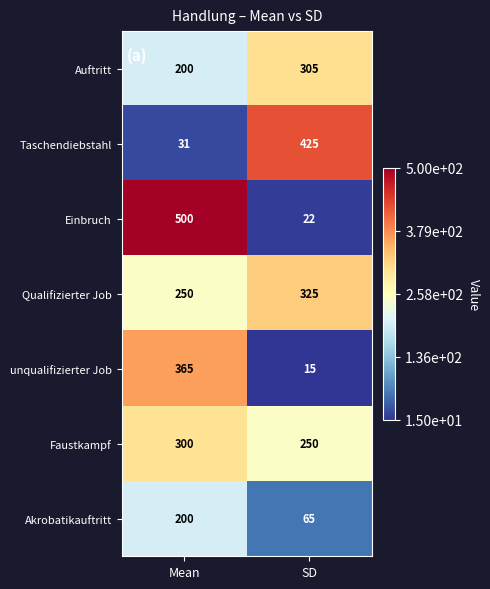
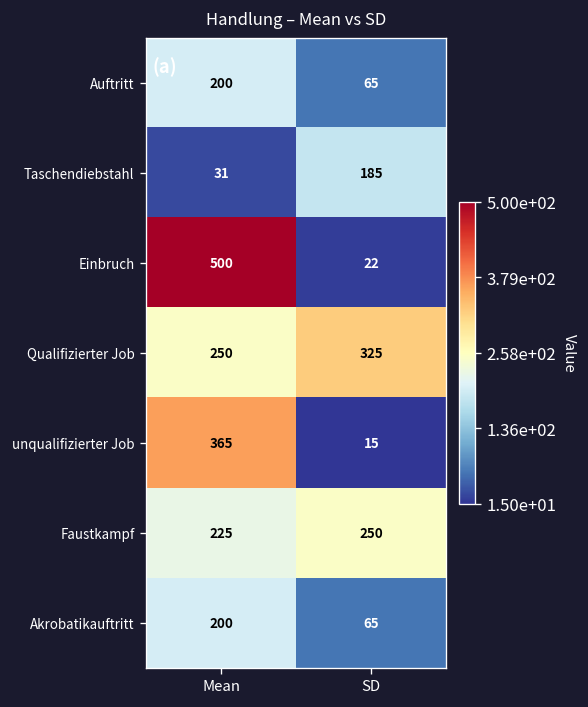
Auftritt, SD: 305 -> 65
Taschendiebstahl, SD: 425 -> 185
Faustkampf, Mean: 300 -> 225
